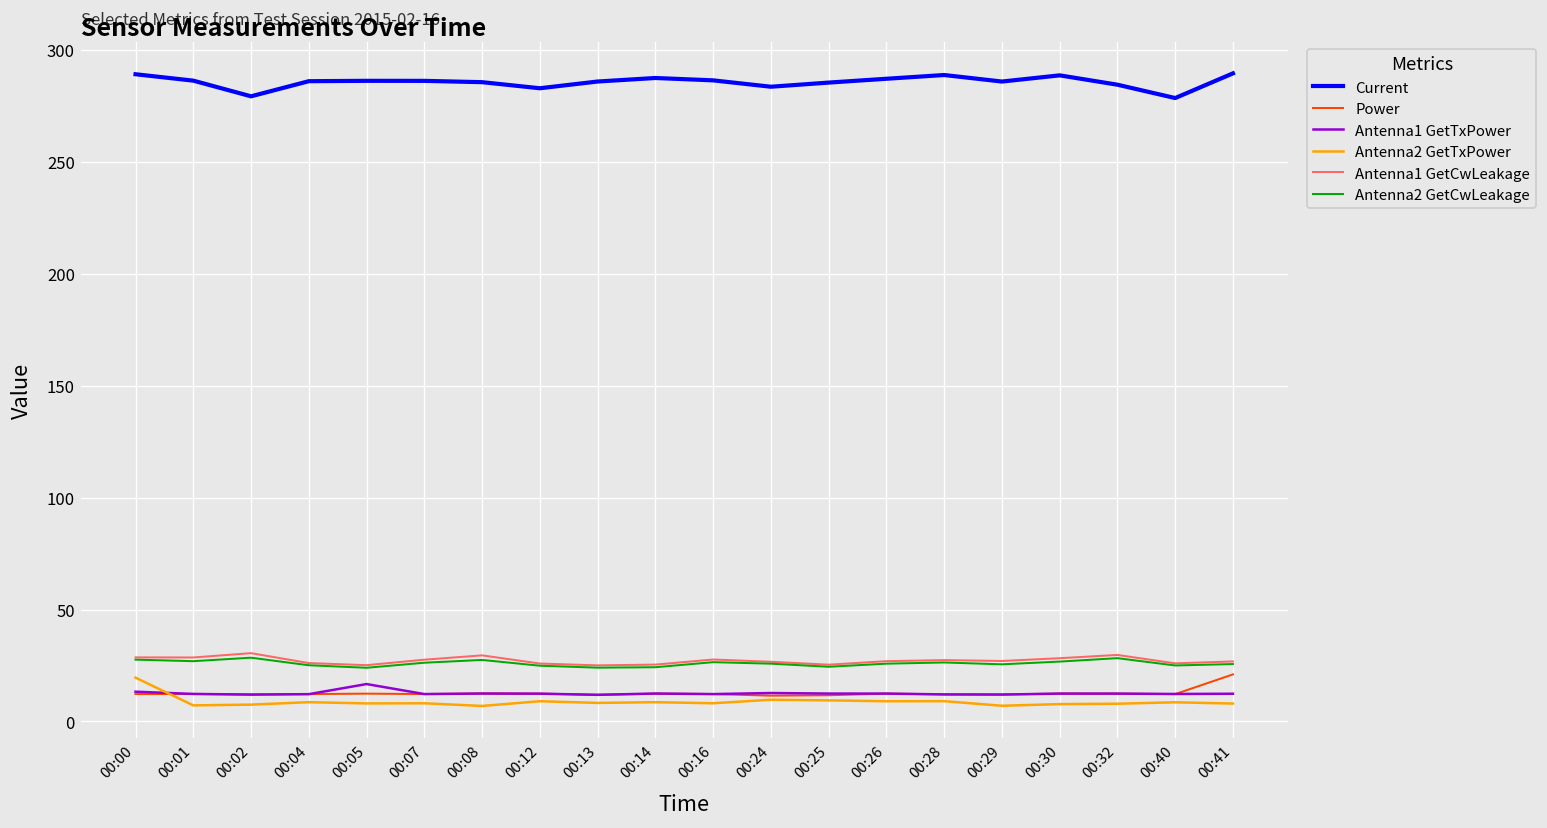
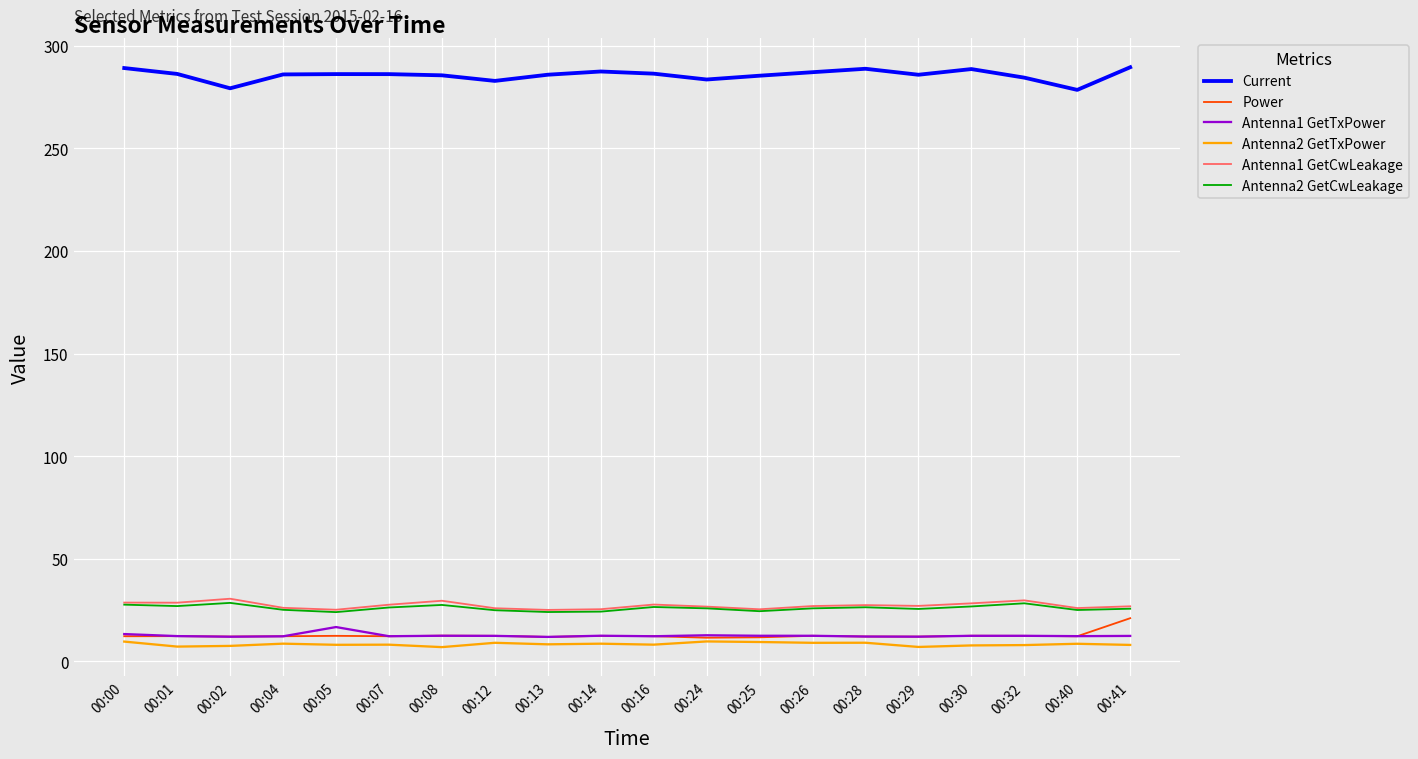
Antenna2 GetTxPower, 00:00: 20 -> 10
